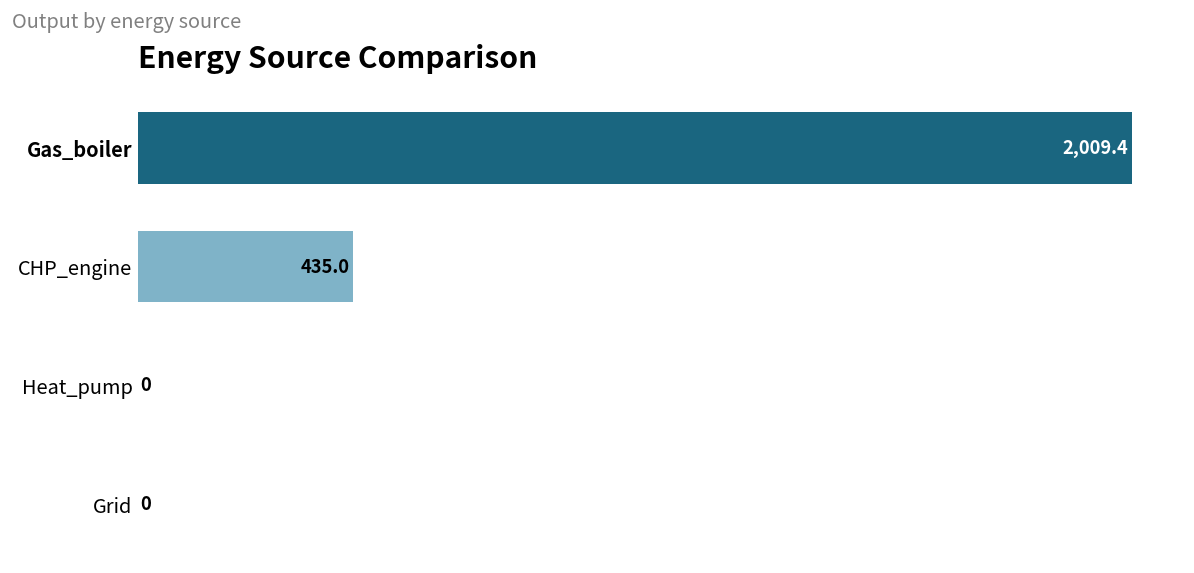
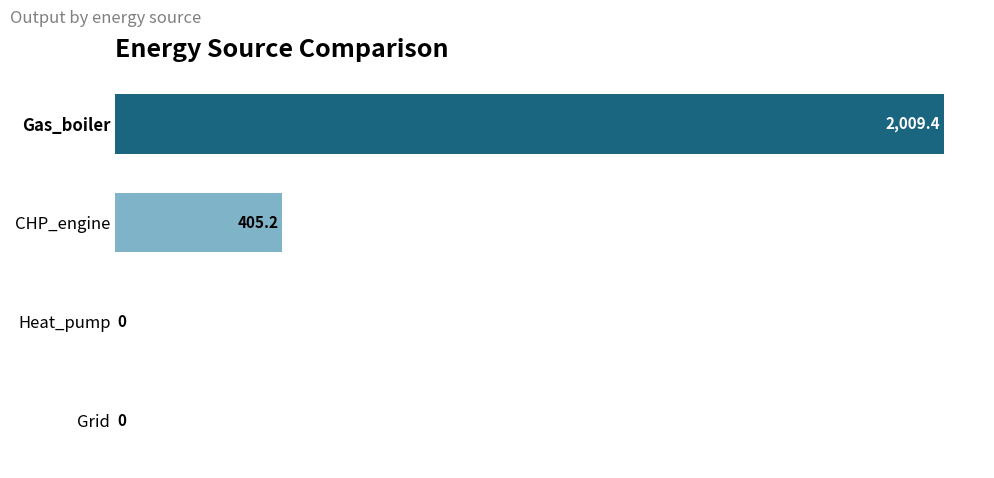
CHP_engine: 435.0 -> 405.2
